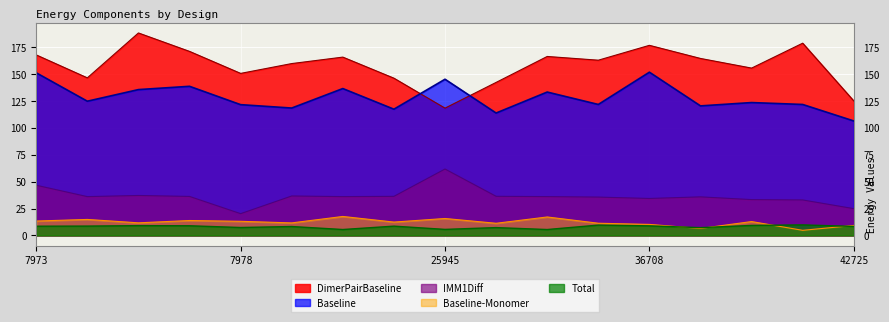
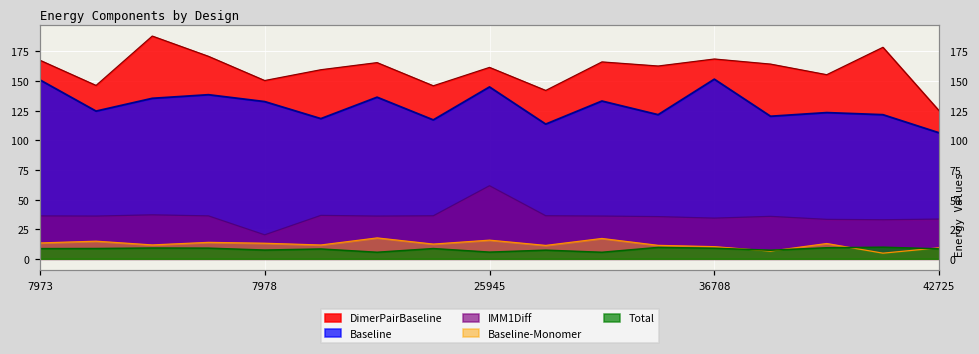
IMM1Diff, 7973: 47 -> 36
Baseline, 7978: 121 -> 133
DimerPairBaseline, 25945: 118 -> 162
DimerPairBaseline, 36708: 177 -> 169
IMM1Diff, 42725: 25 -> 34
